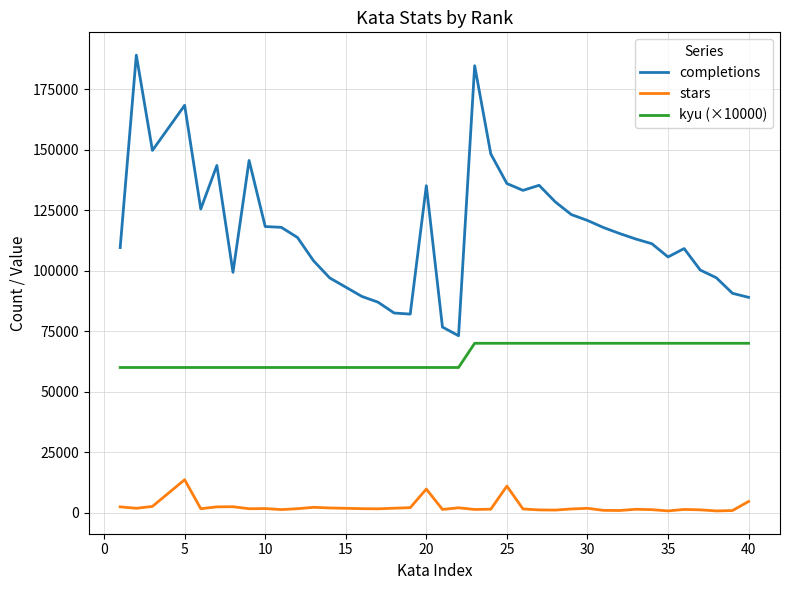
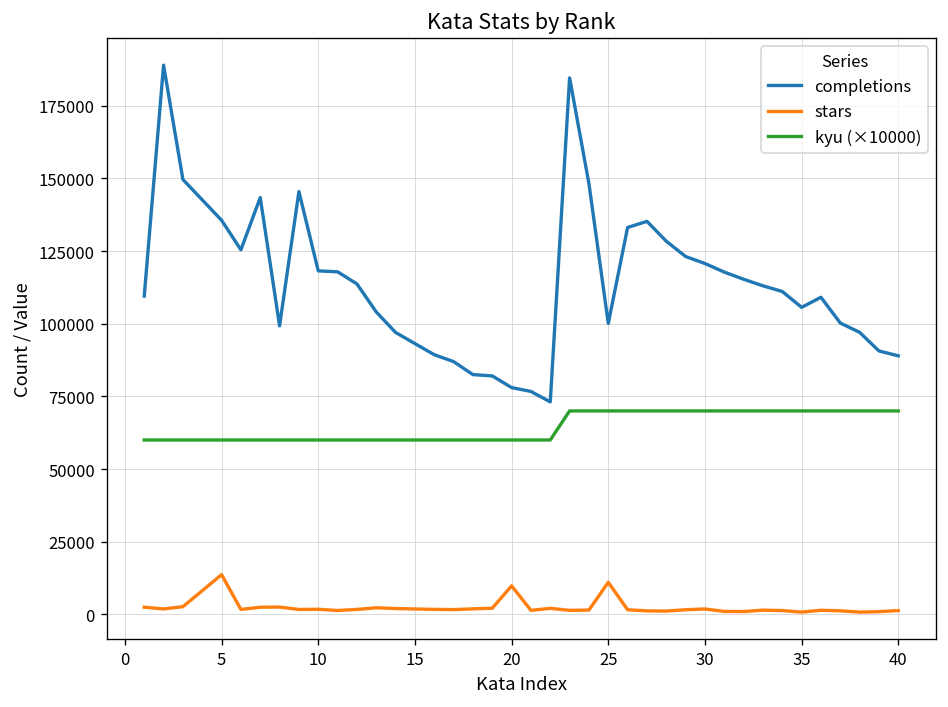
completions, 5: 168000 -> 136000
completions, 20: 135000 -> 78000
completions, 25: 136000 -> 100000
stars, 40: 5000 -> 1000
